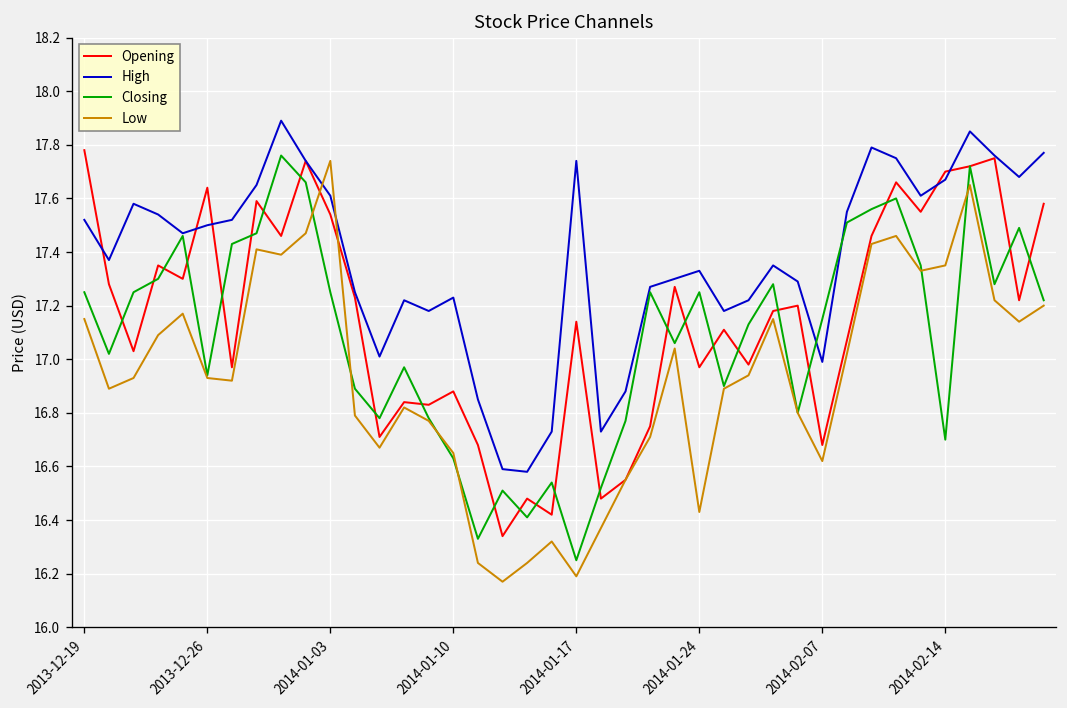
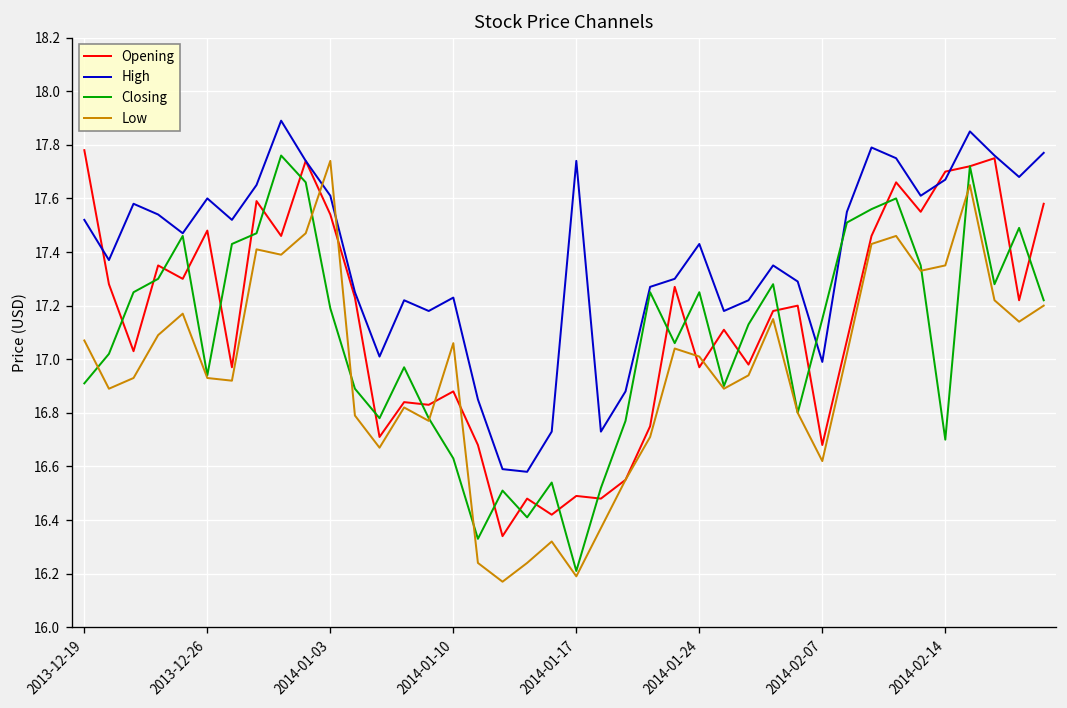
Closing, 2013-12-19: 17.25 -> 16.91
Low, 2013-12-19: 17.15 -> 17.07
Opening, 2013-12-26: 17.64 -> 17.48
High, 2013-12-26: 17.5 -> 17.6
Closing, 2014-01-03: 17.25 -> 17.19
Low, 2014-01-10: 16.65 -> 17.06
Opening, 2014-01-17: 17.14 -> 16.49
Closing, 2014-01-17: 16.25 -> 16.21
High, 2014-01-24: 17.33 -> 17.43
Low, 2014-01-24: 16.43 -> 17.01
